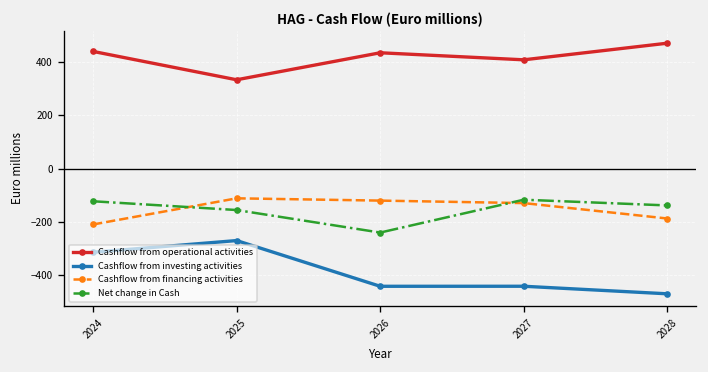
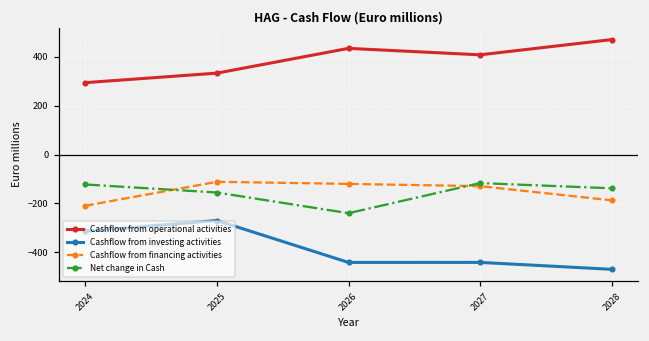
Cashflow from operational activities, 2024: 440 -> 290
